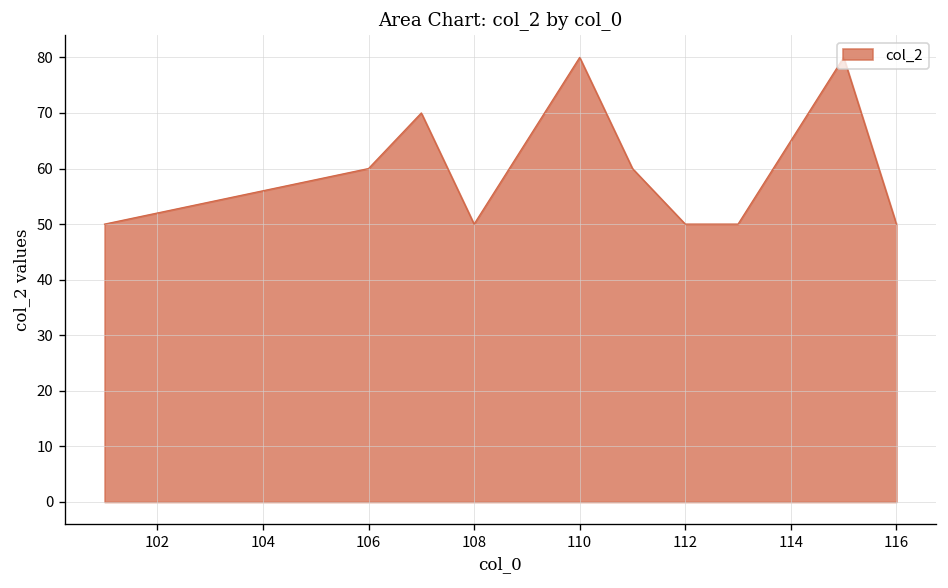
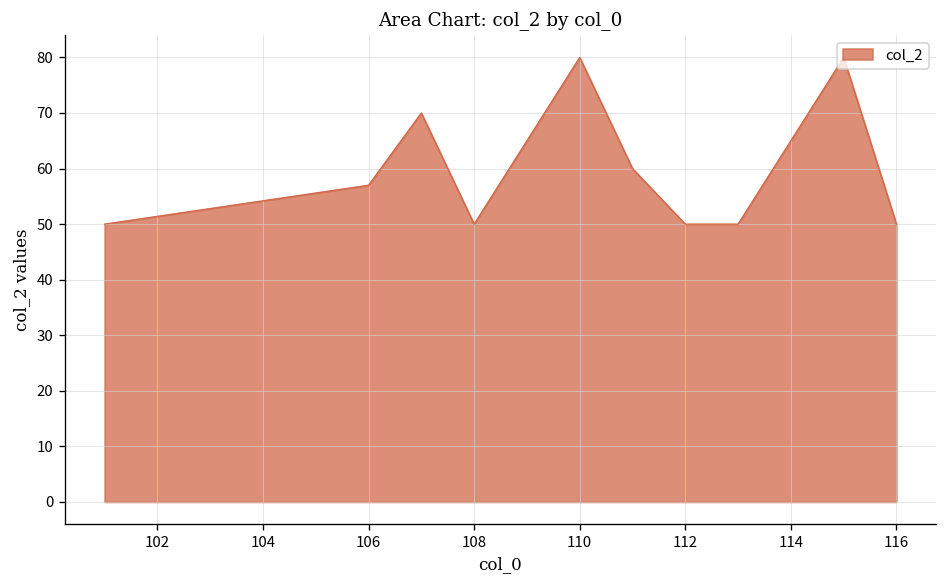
106: 60 -> 57
